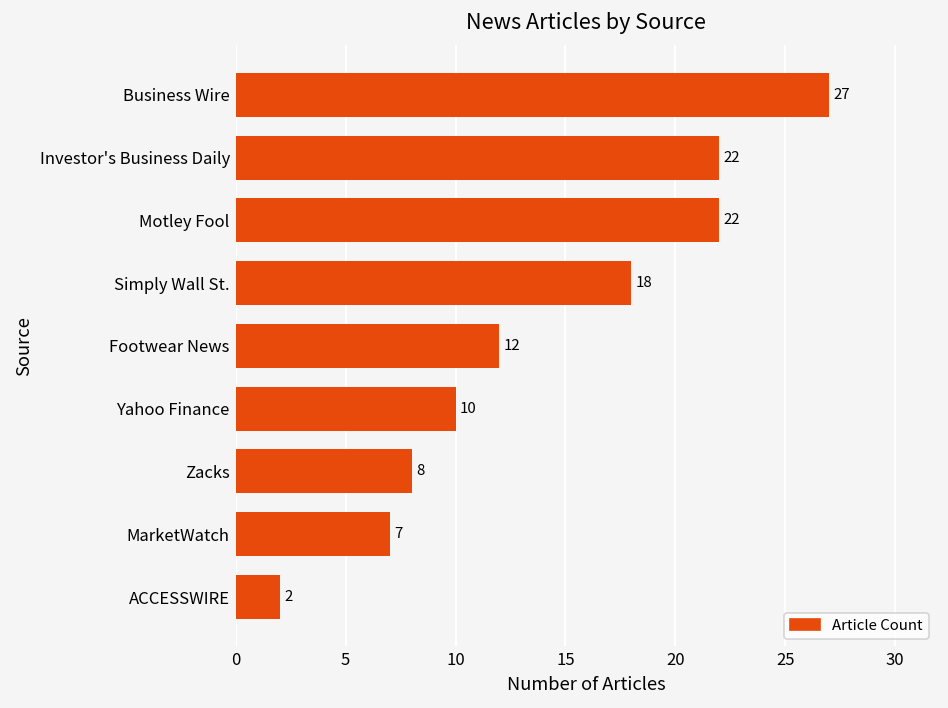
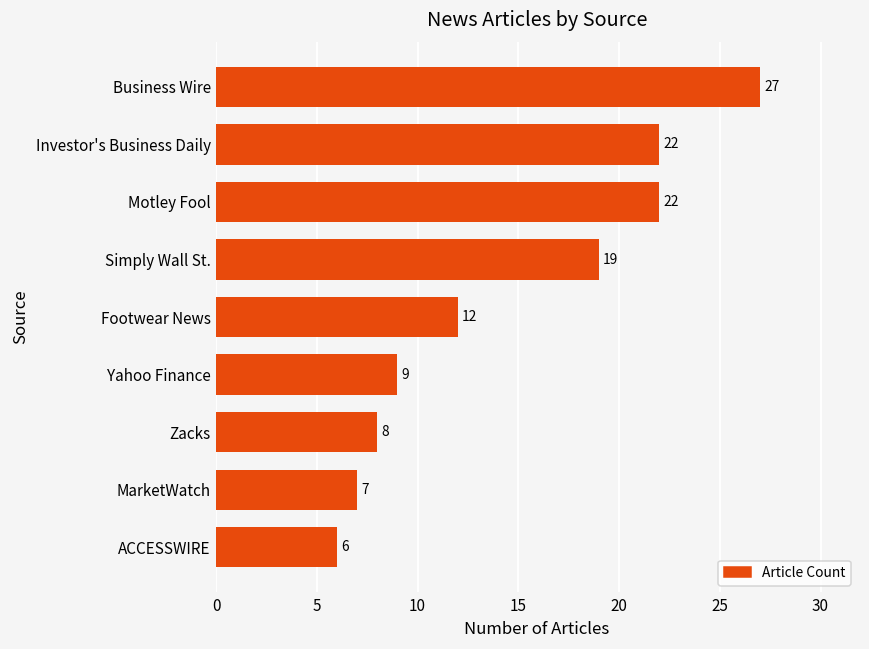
Simply Wall St.: 18 -> 19
Yahoo Finance: 10 -> 9
ACCESSWIRE: 2 -> 6
